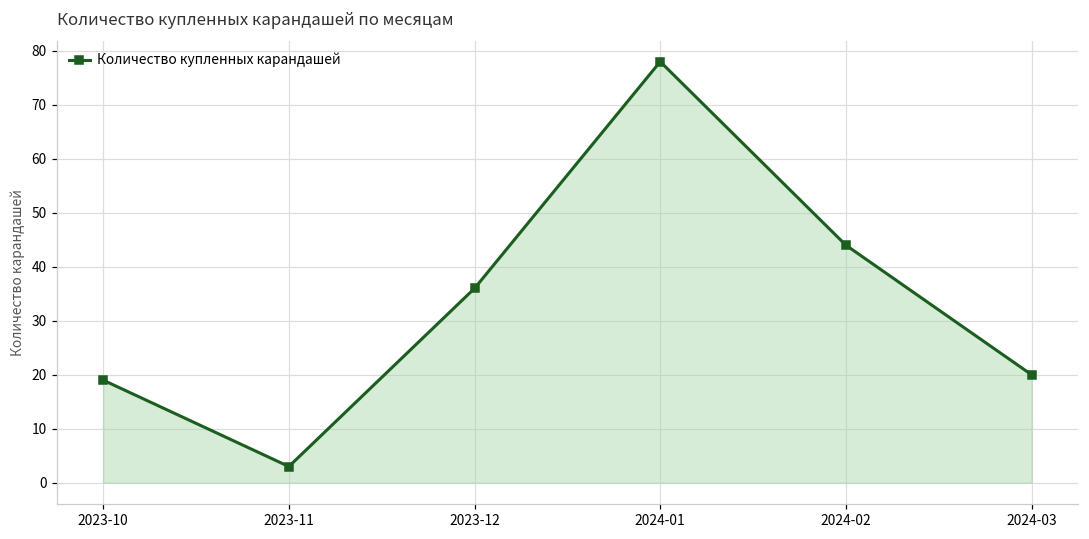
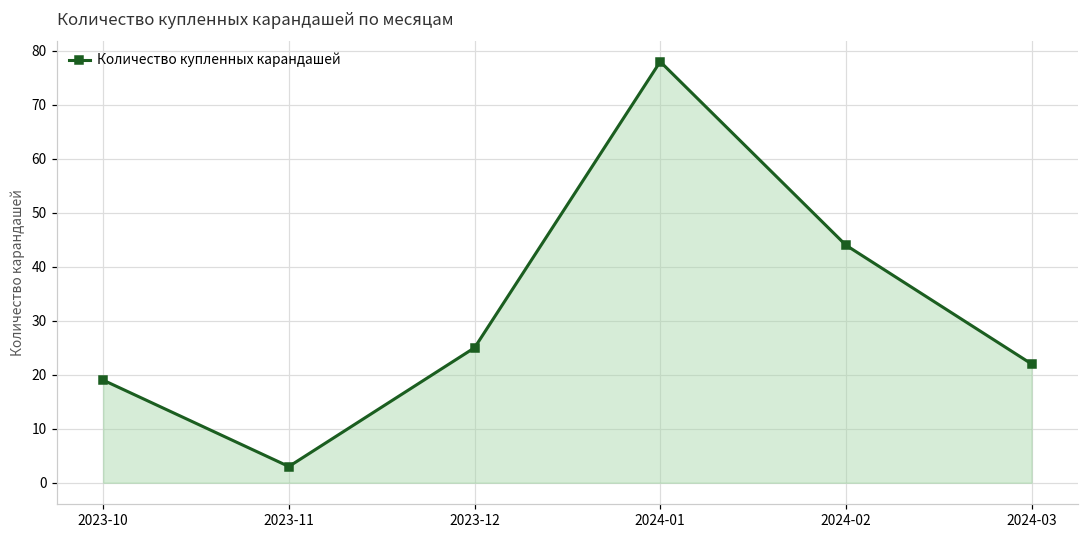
2023-12: 36 -> 25
2024-03: 20 -> 22
